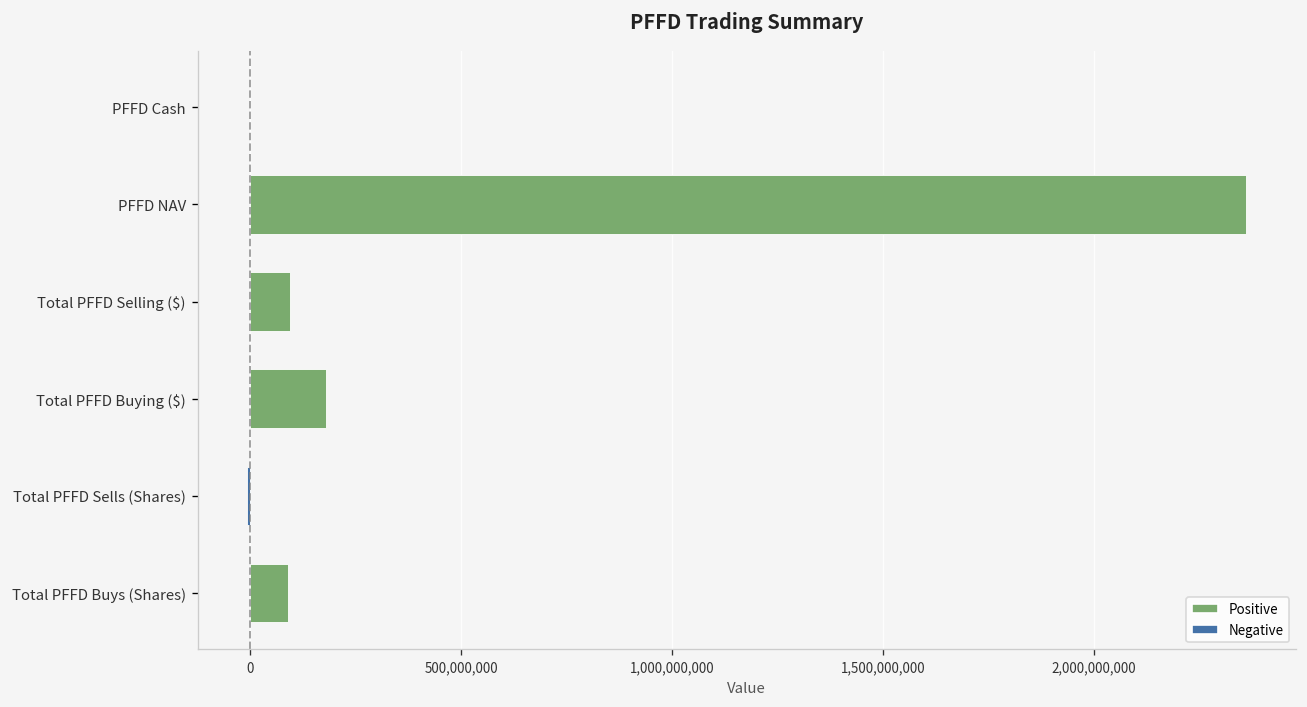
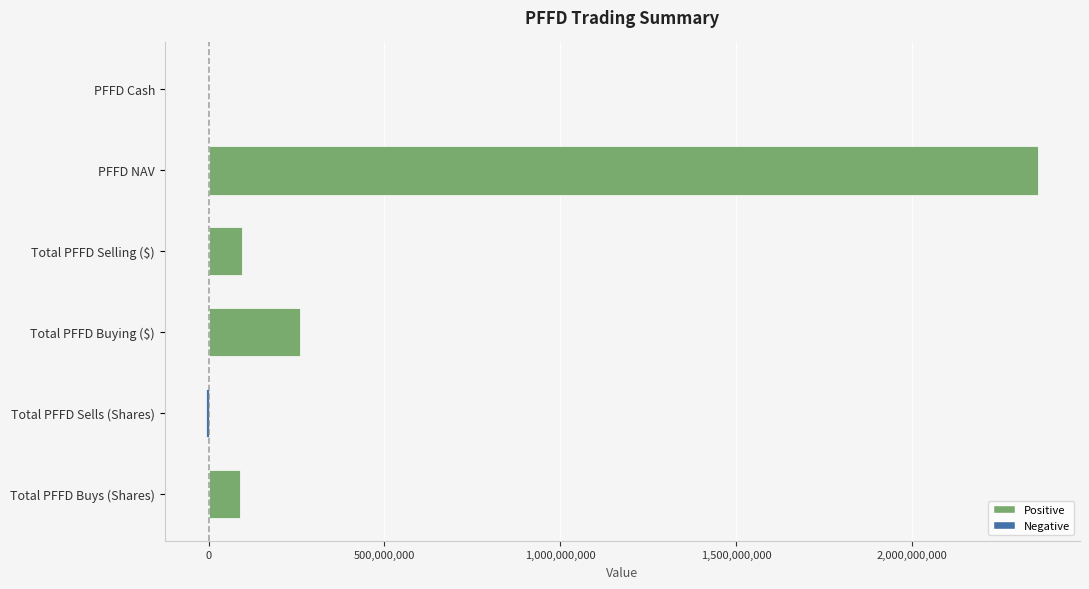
Total PFFD Buying ($): 180,000,000 -> 260,000,000
